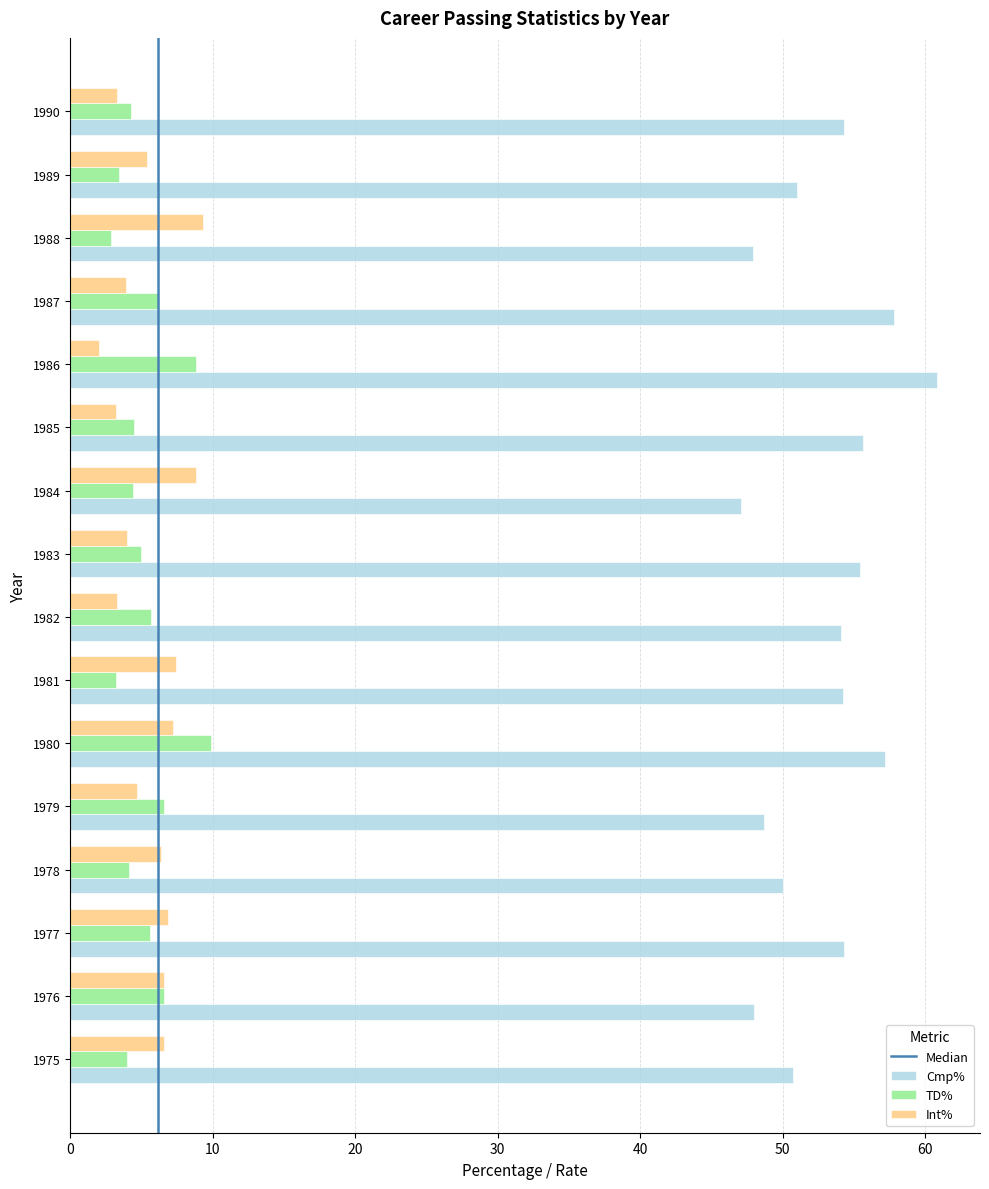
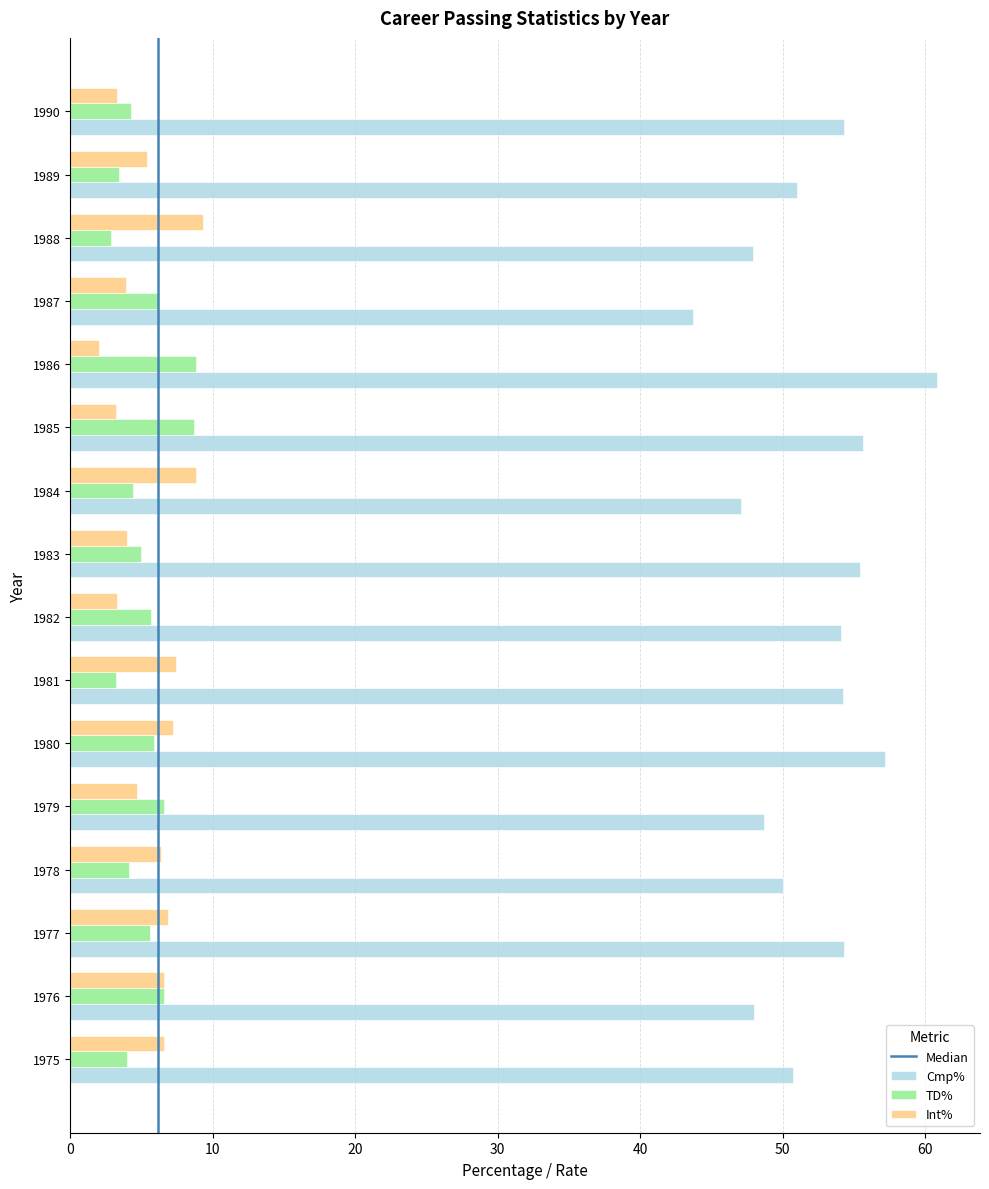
Cmp%, 1987: 57.8 -> 43.7
TD%, 1985: 4.5 -> 8.7
TD%, 1980: 9.9 -> 5.9
